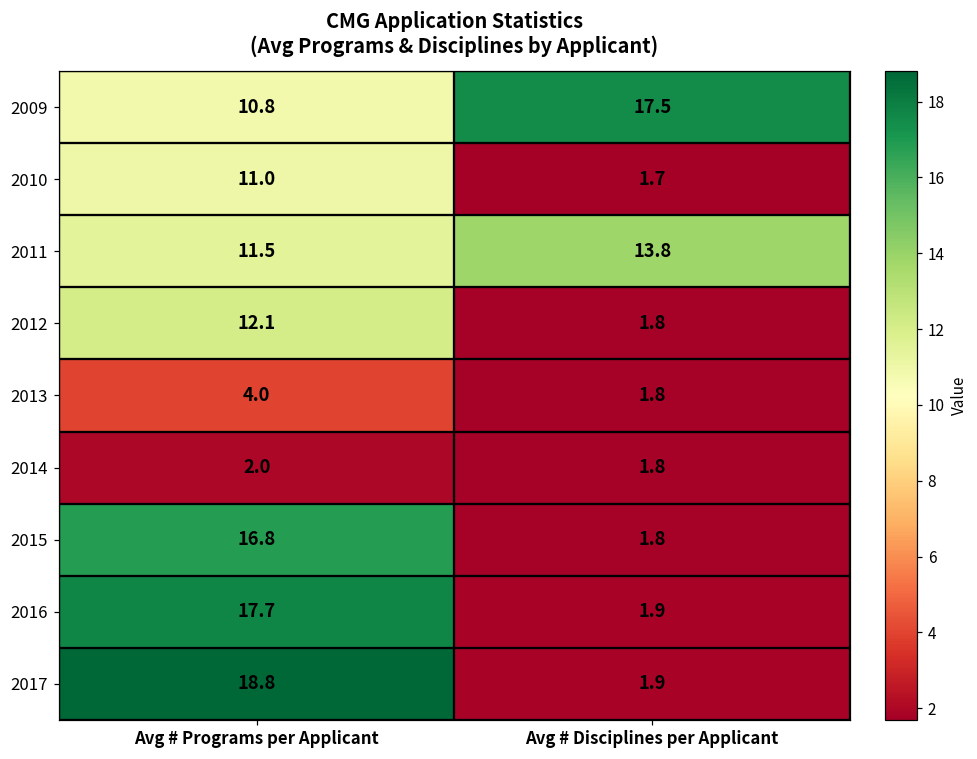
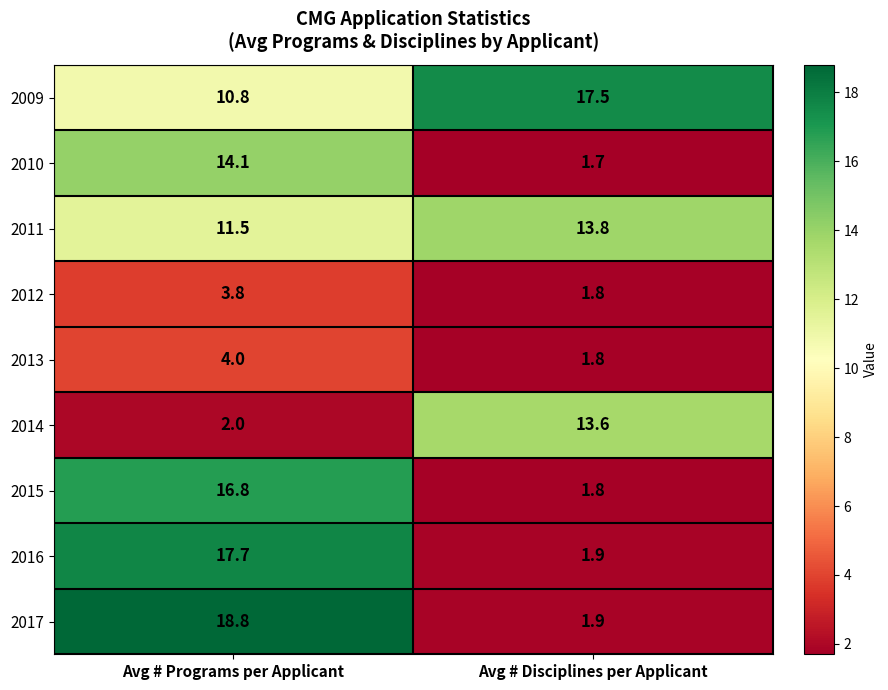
2010, Avg # Programs per Applicant: 11.0 -> 14.1
2012, Avg # Programs per Applicant: 12.1 -> 3.8
2014, Avg # Disciplines per Applicant: 1.8 -> 13.6
